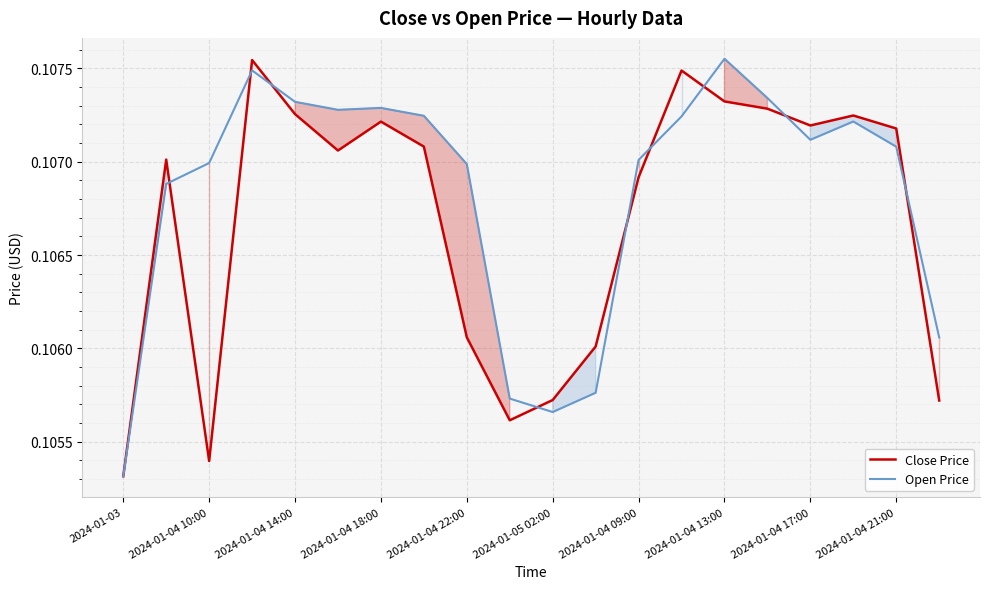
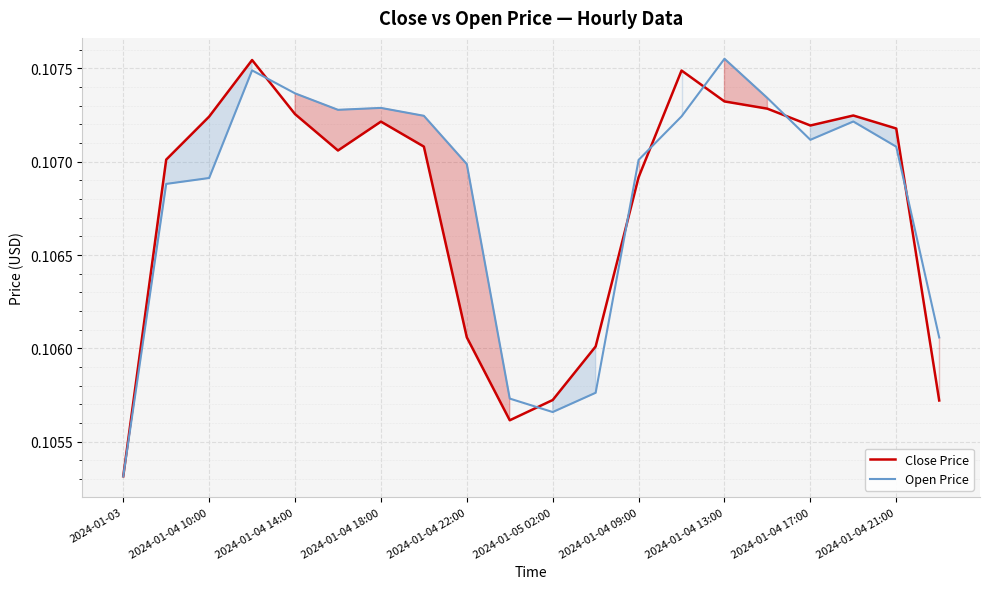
Close Price, 2024-01-04 10:00: 0.10540 -> 0.10724
Open Price, 2024-01-04 10:00: 0.10699 -> 0.10691
Open Price, 2024-01-04 14:00: 0.10732 -> 0.10737
